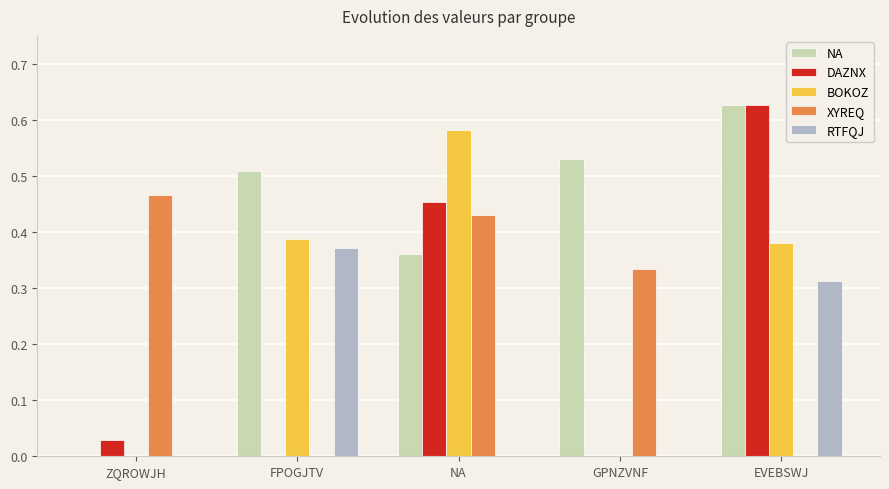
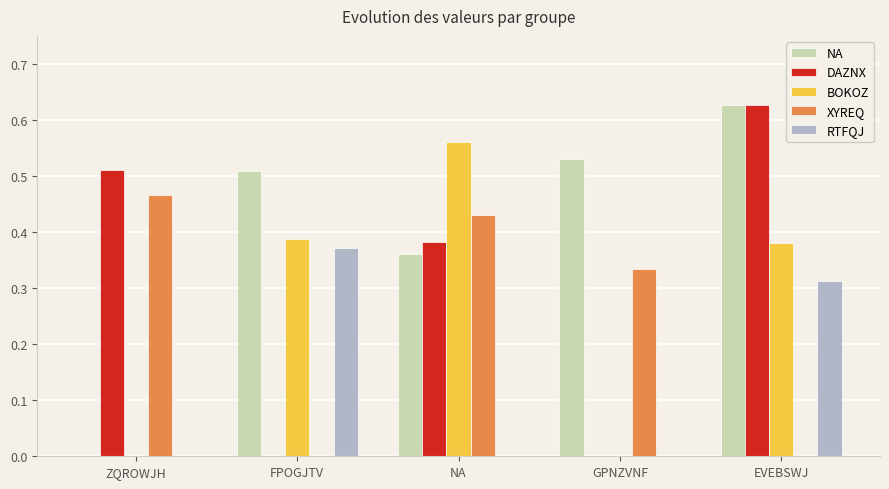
DAZNX, ZQROWJH: 0.03 -> 0.51
DAZNX, NA: 0.45 -> 0.38
BOKOZ, NA: 0.58 -> 0.56
